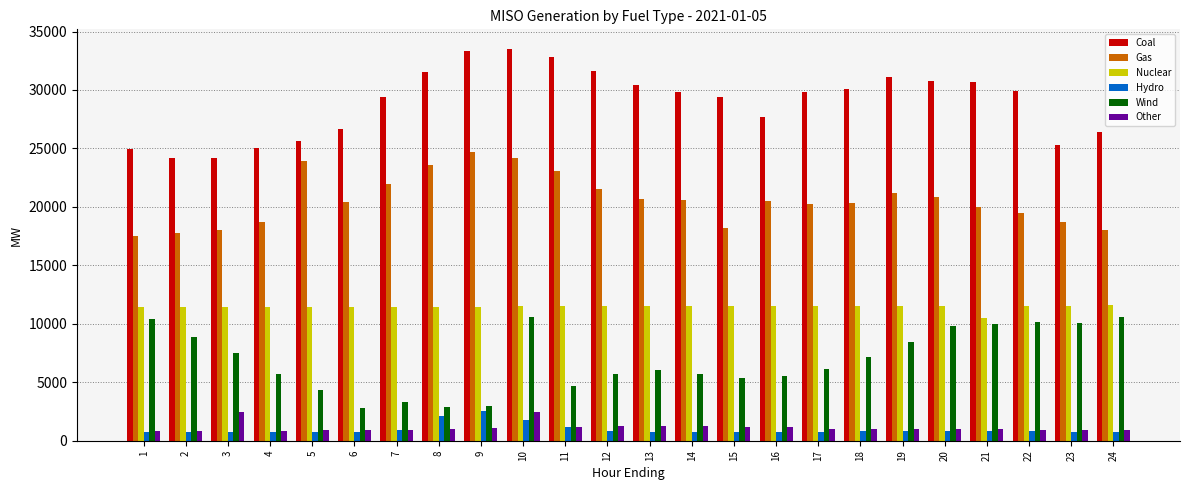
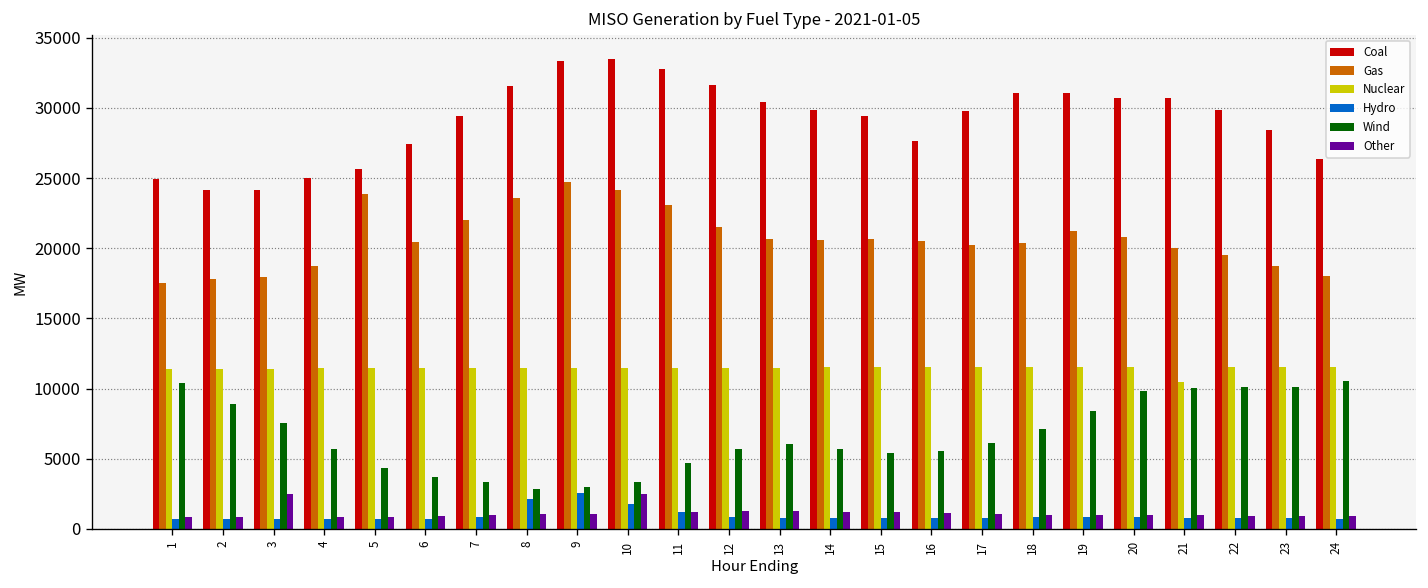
Coal, 6: 26700 -> 27400
Wind, 6: 2800 -> 3700
Wind, 10: 10600 -> 3300
Gas, 15: 18200 -> 20600
Coal, 18: 30100 -> 31000
Coal, 23: 25300 -> 28400
